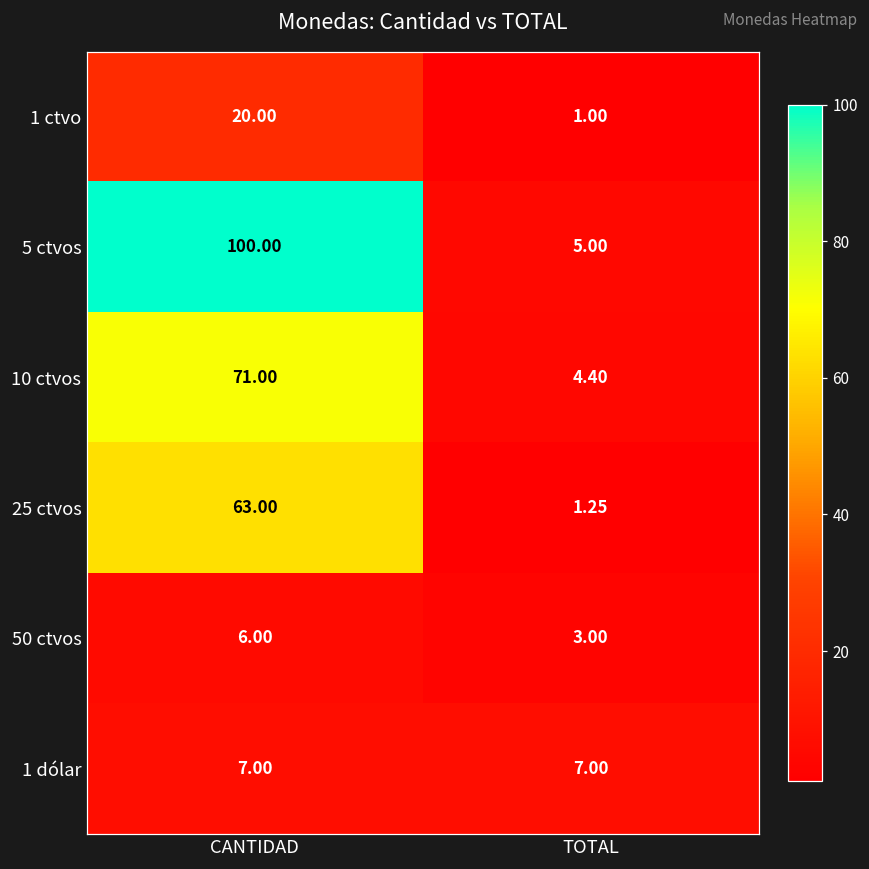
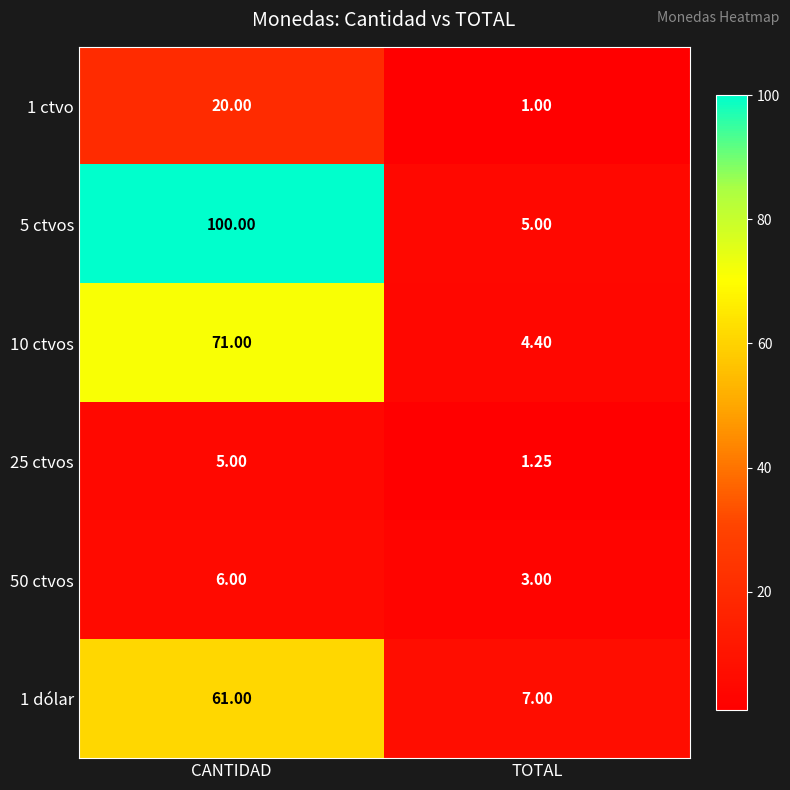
25 ctvos, CANTIDAD: 63.00 -> 5.00
1 dólar, CANTIDAD: 7.00 -> 61.00
